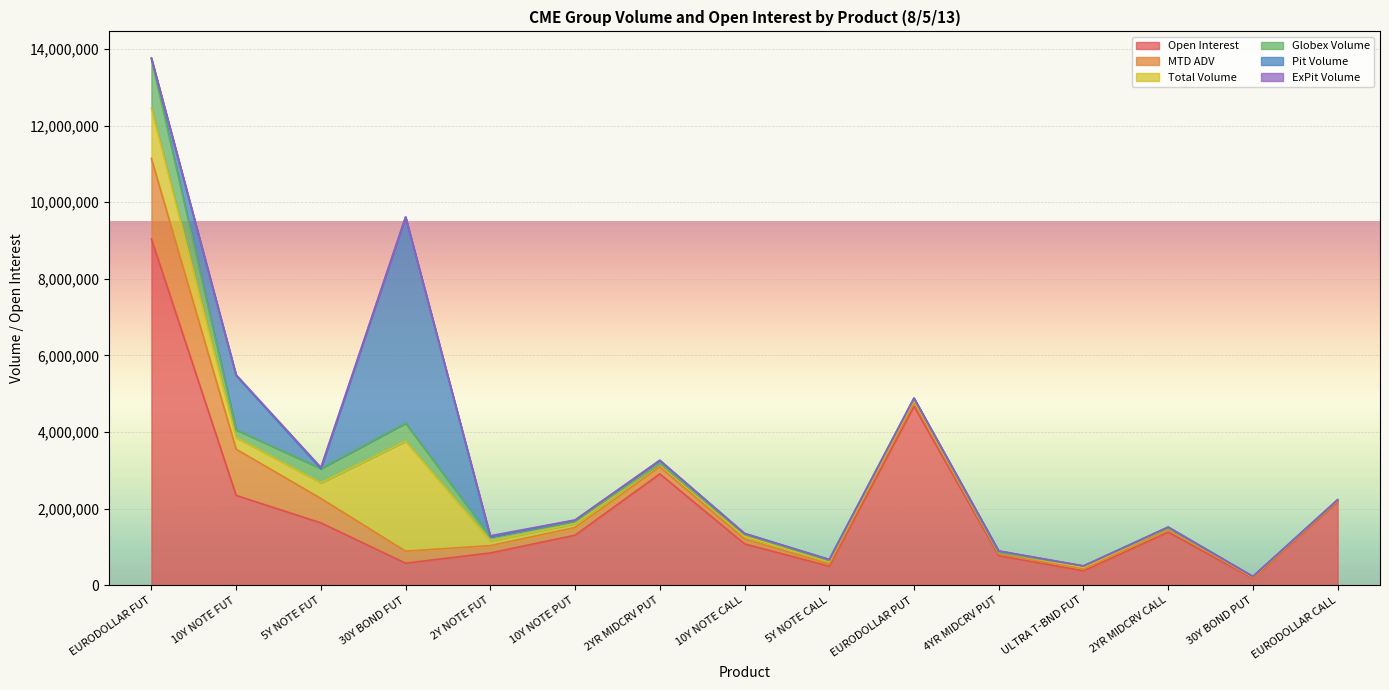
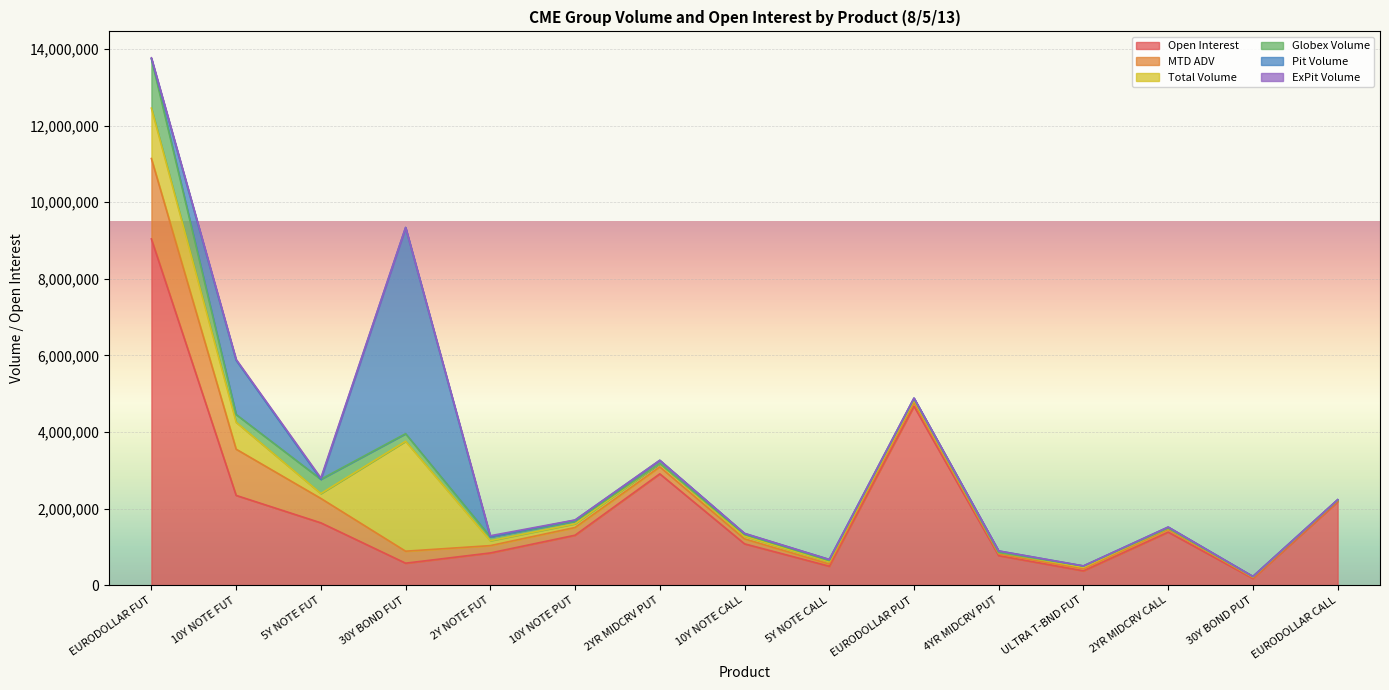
Total Volume, 10Y NOTE FUT: 300,000 -> 700,000
Total Volume, 5Y NOTE FUT: 400,000 -> 100,000
Globex Volume, 30Y BOND FUT: 500,000 -> 200,000
